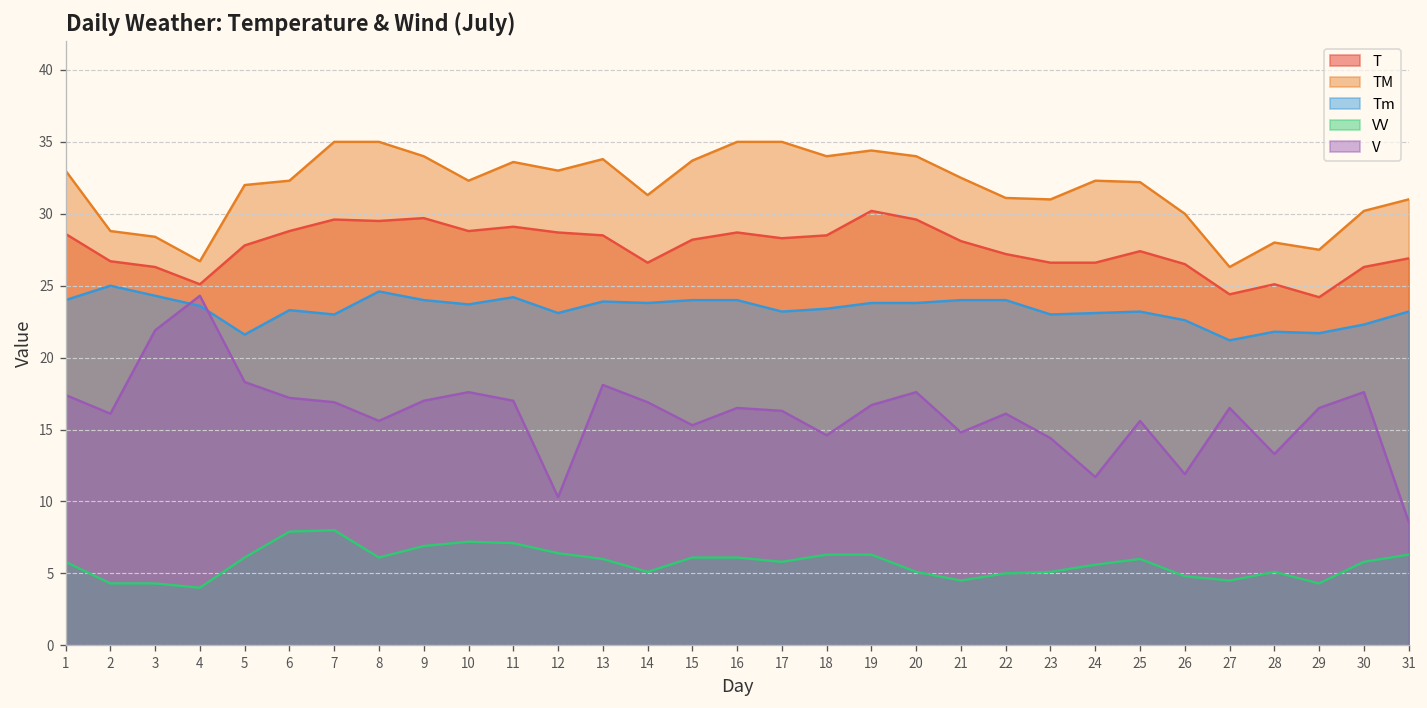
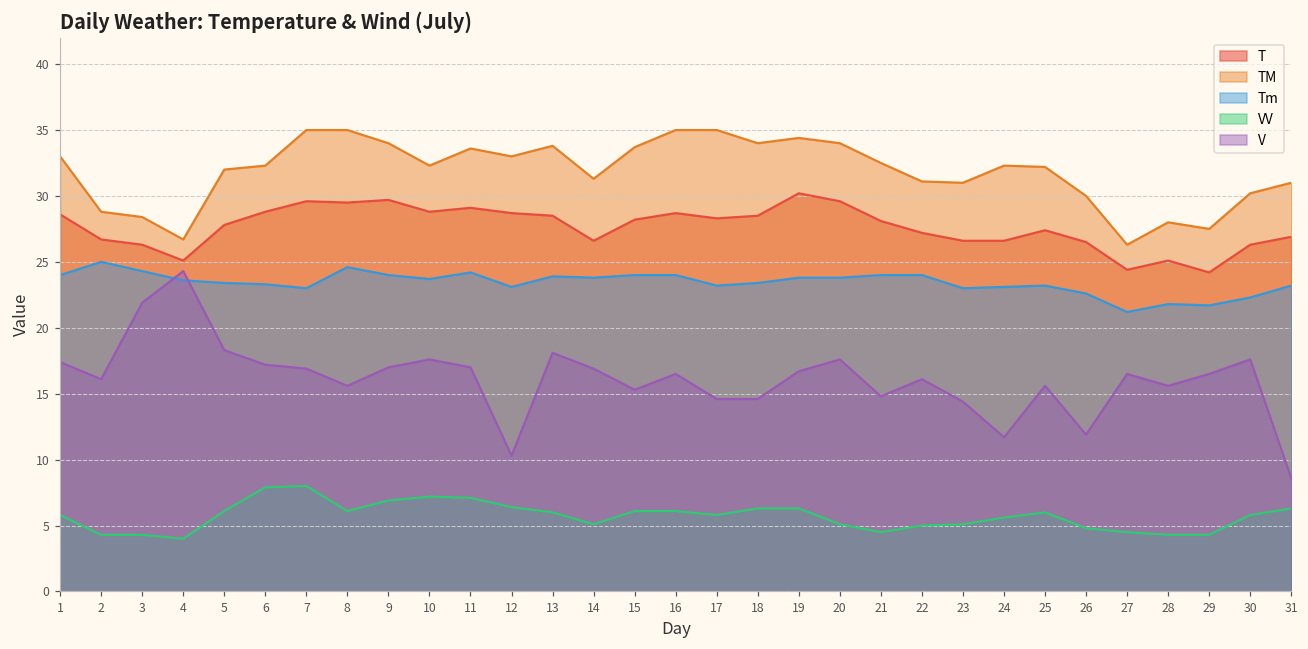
Tm, 5: 21.6 -> 23.4
V, 17: 16.3 -> 14.6
VV, 28: 5.1 -> 4.3
V, 28: 13.3 -> 15.6
